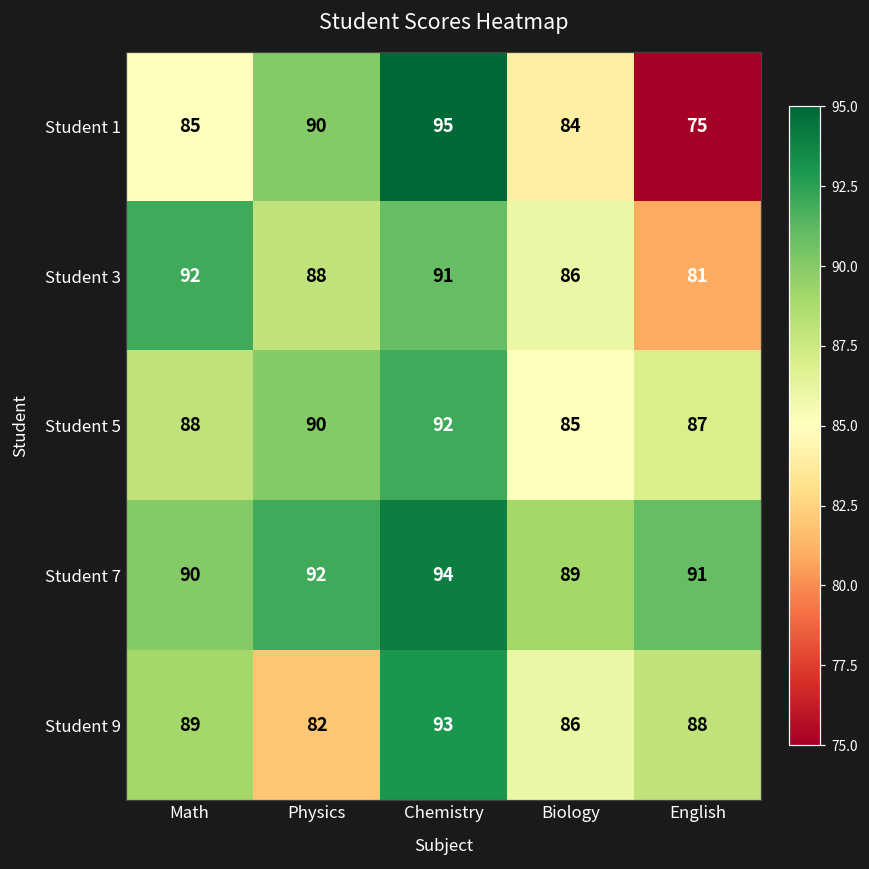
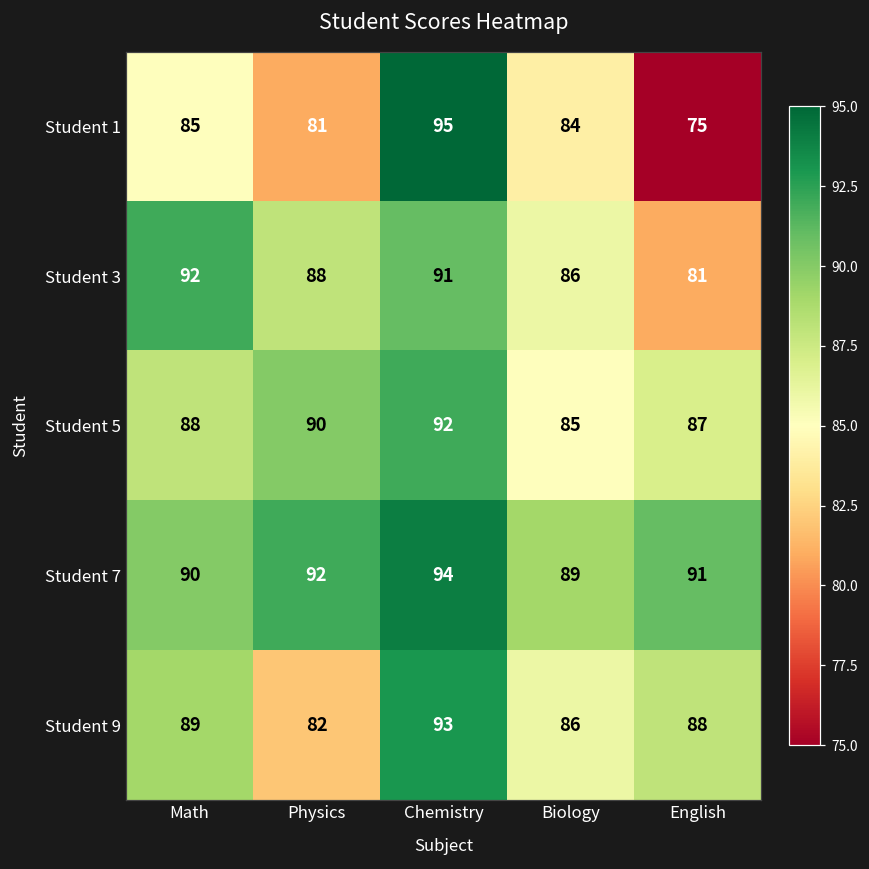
Student 1, Physics: 90 -> 81
